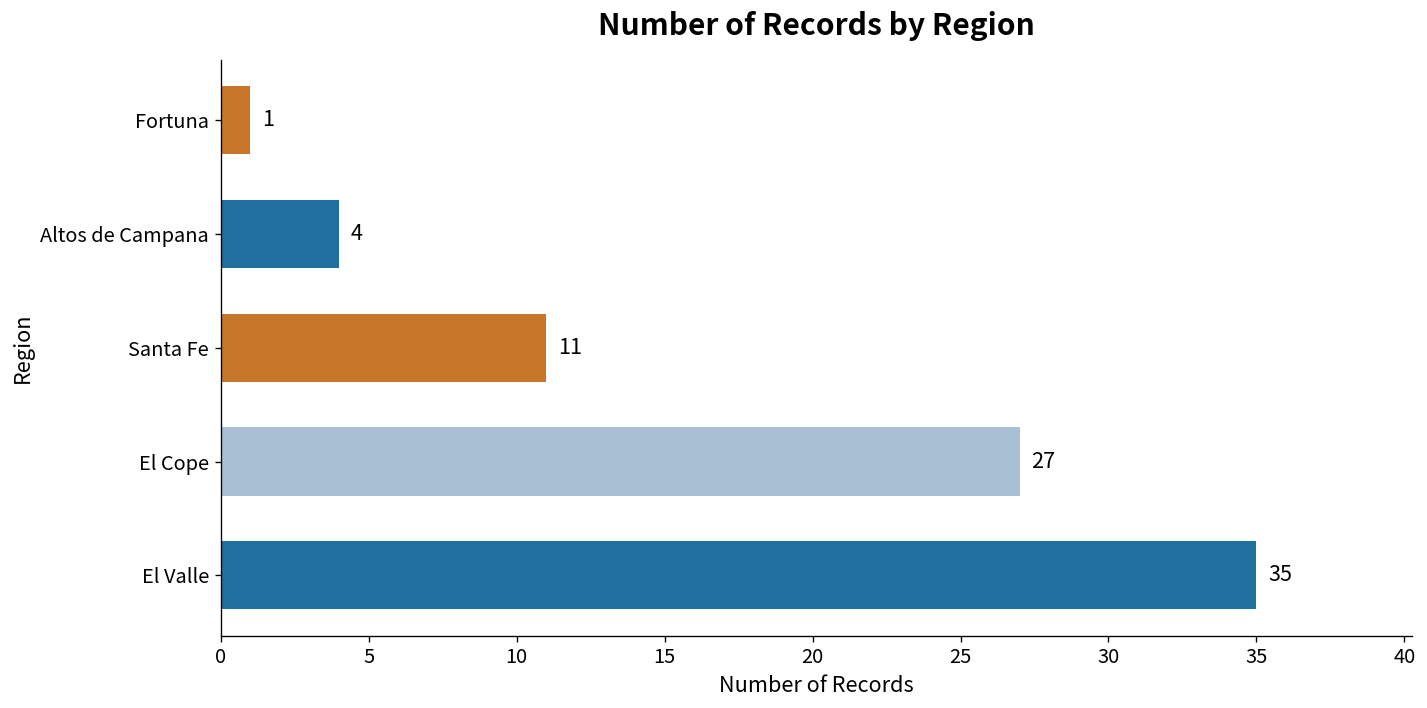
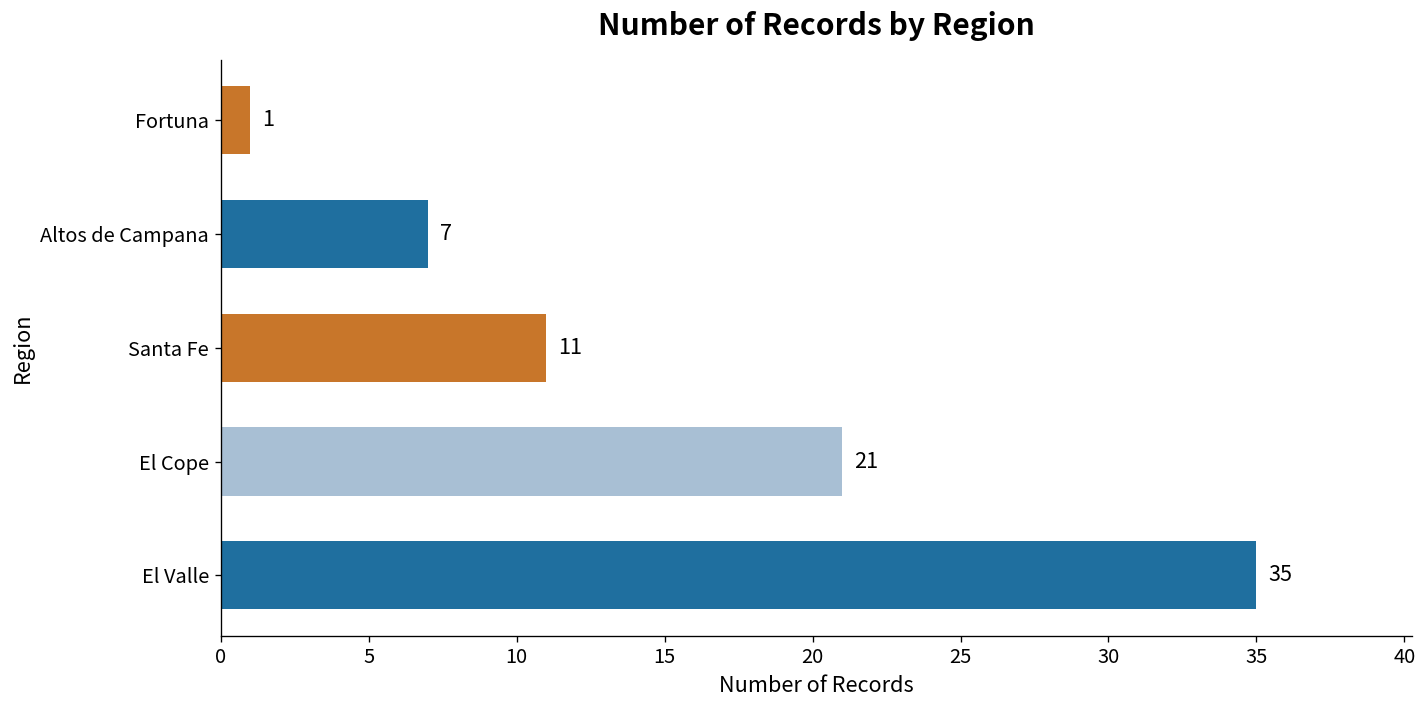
Altos de Campana: 4 -> 7
El Cope: 27 -> 21
